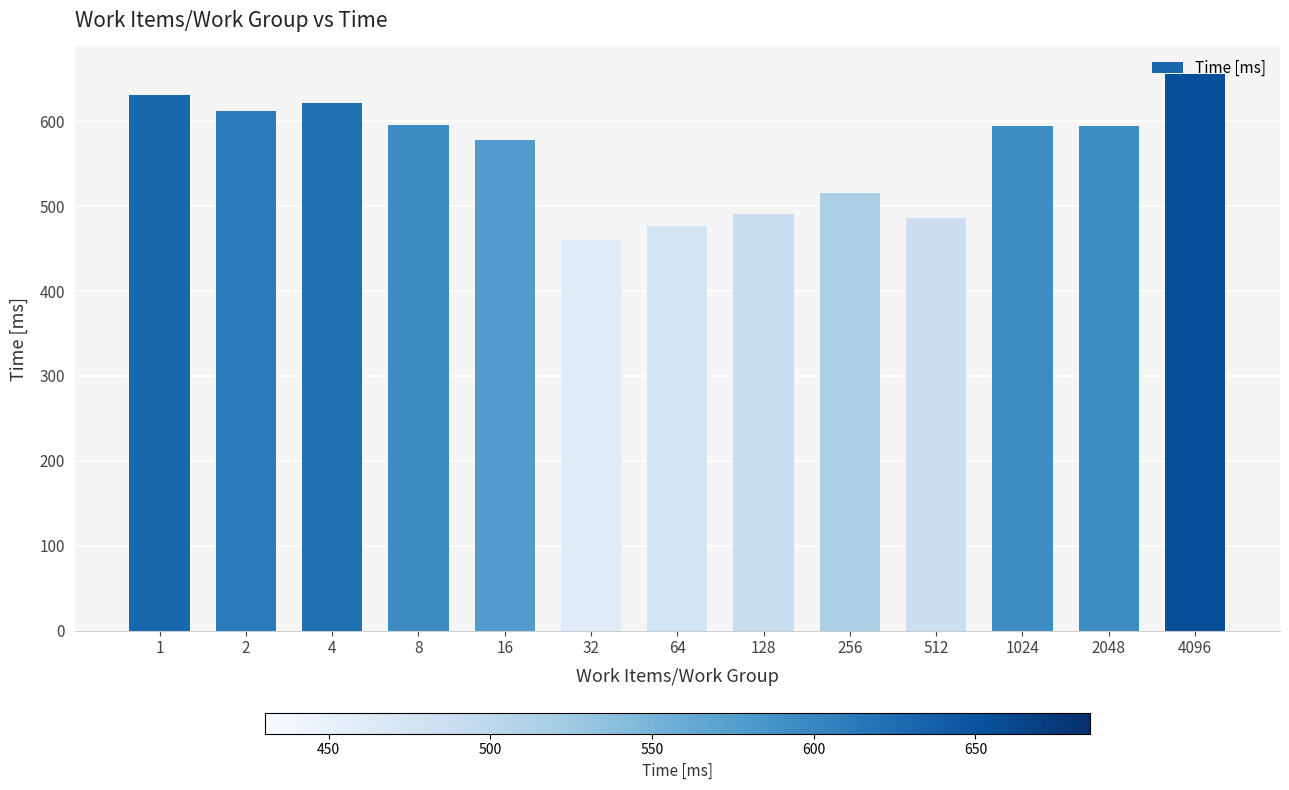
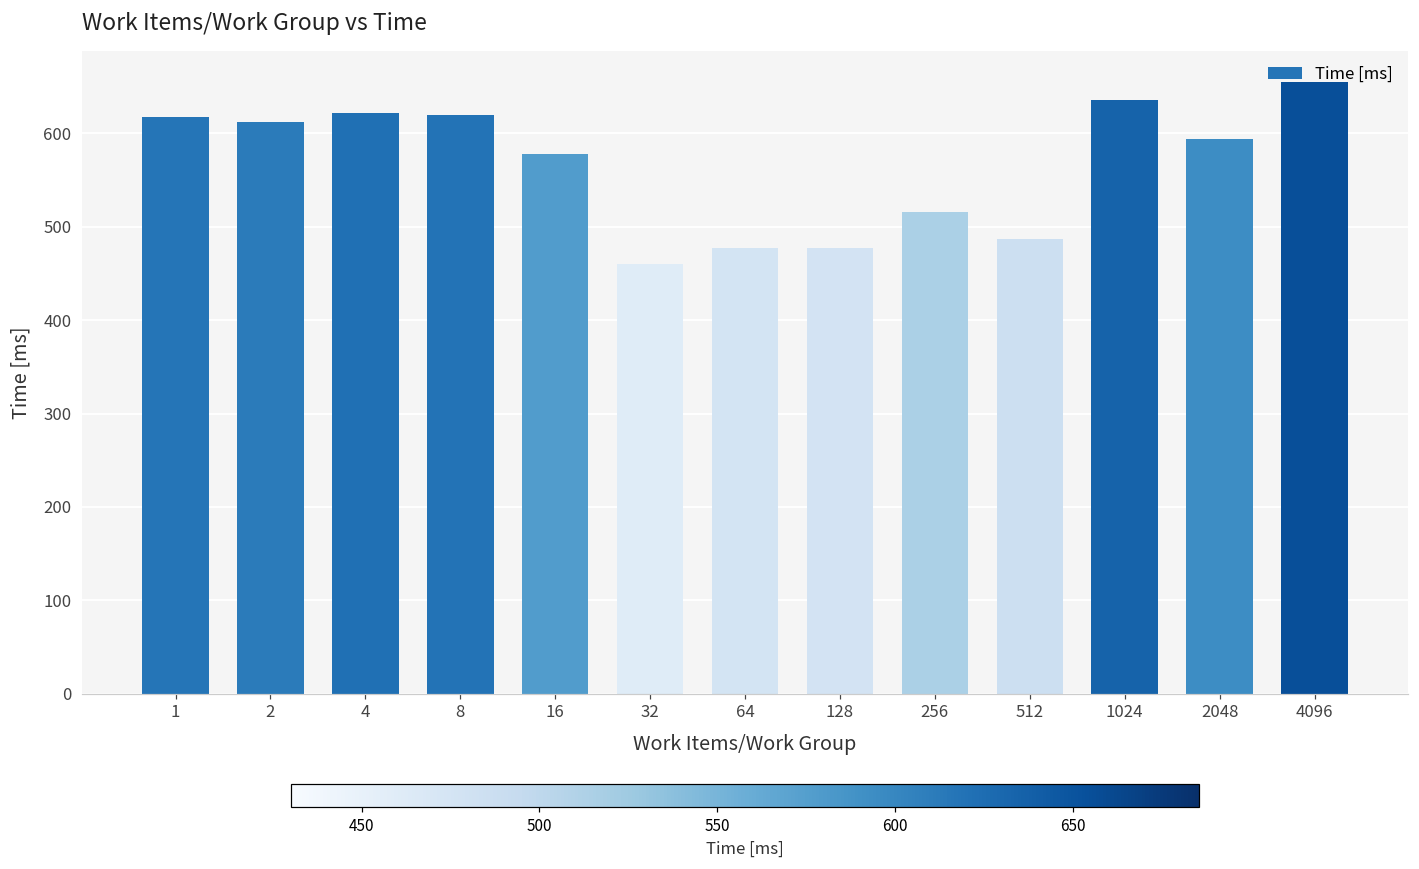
1: 630 -> 620
8: 600 -> 620
128: 490 -> 480
1024: 590 -> 640
